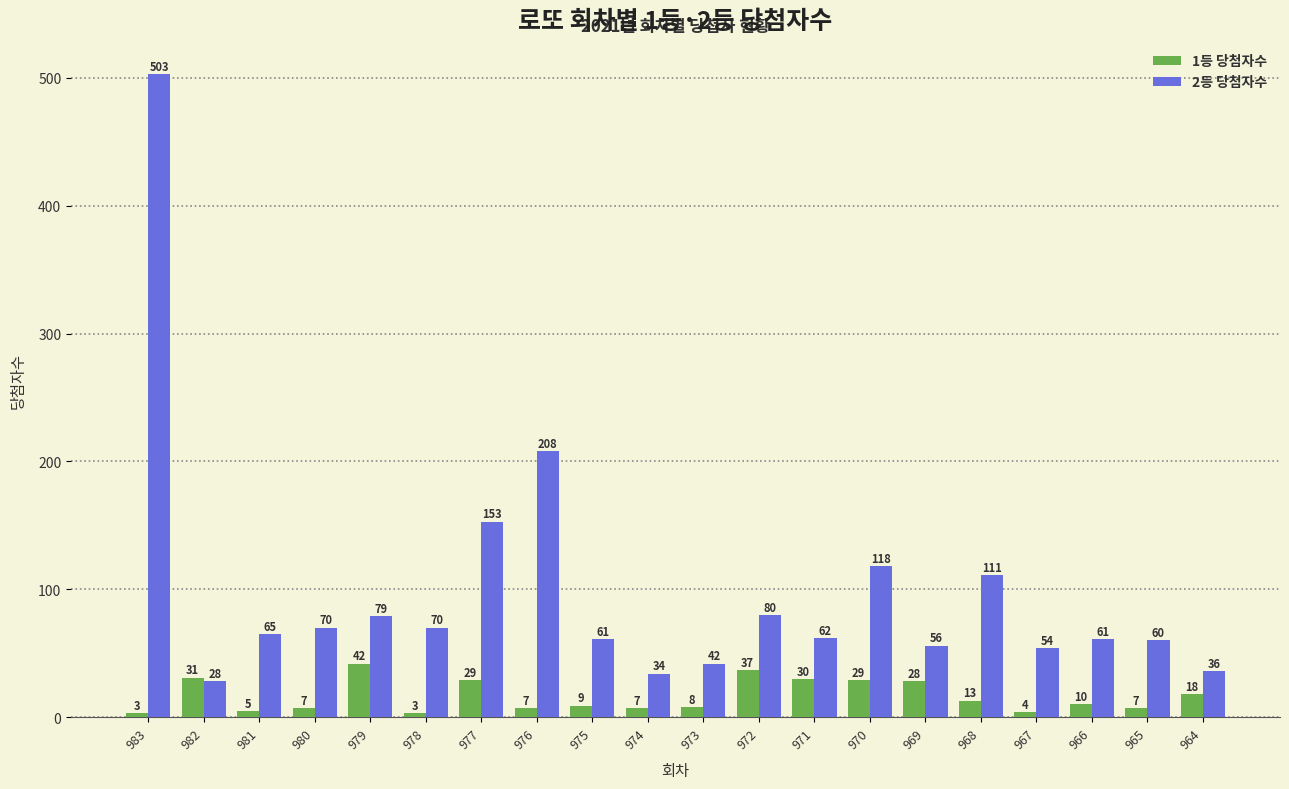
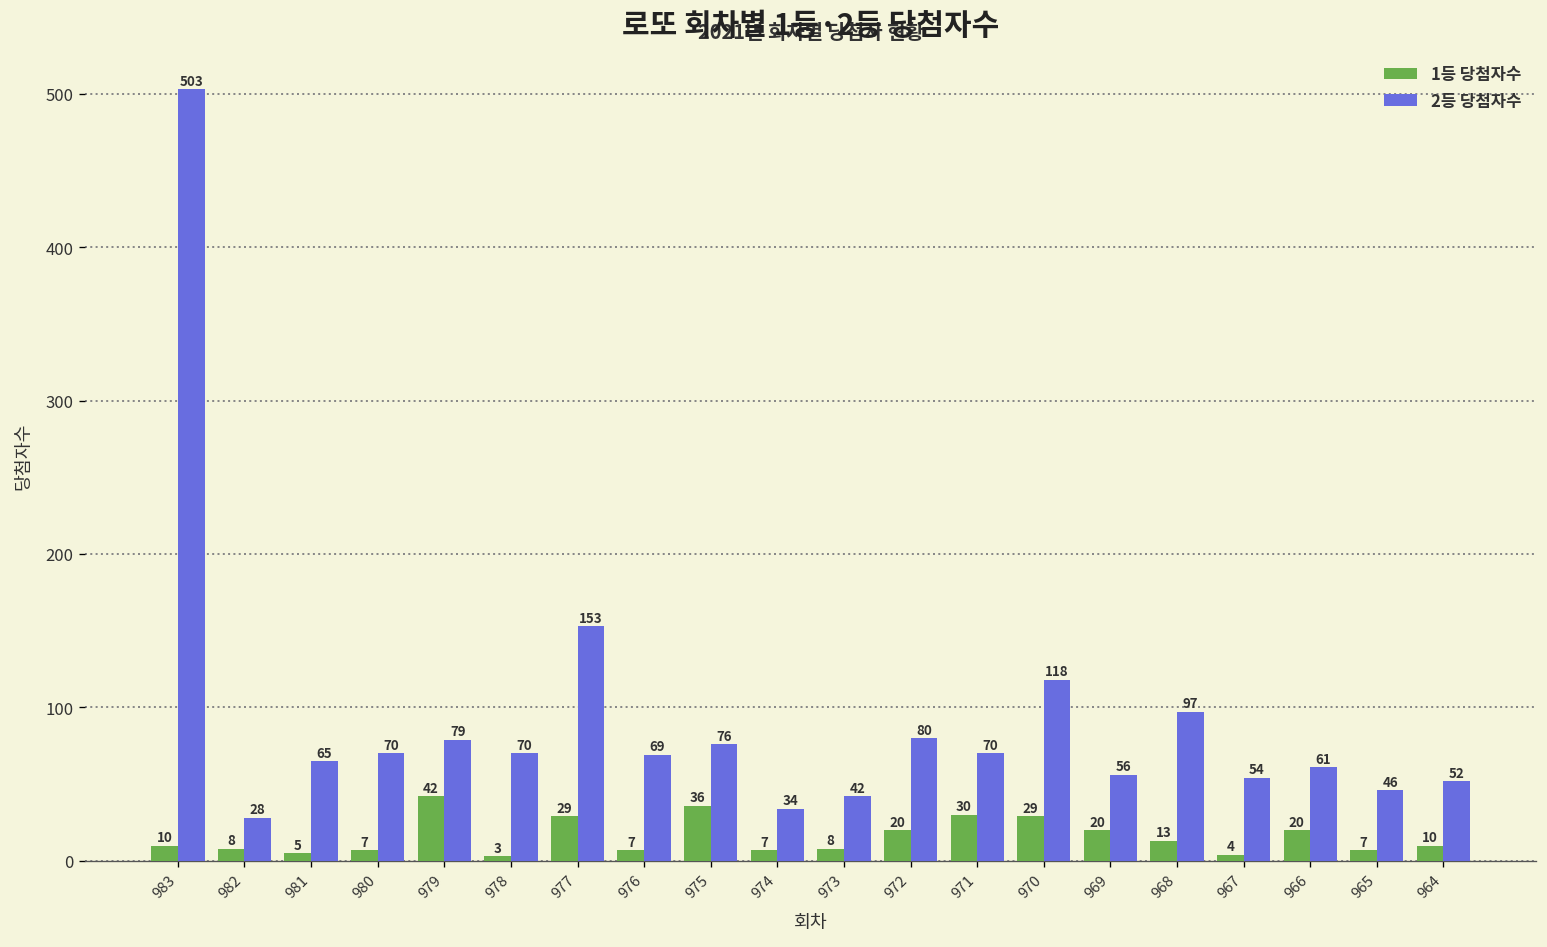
1등 당첨자수, 983: 3 -> 10
1등 당첨자수, 982: 31 -> 8
2등 당첨자수, 976: 208 -> 69
1등 당첨자수, 975: 9 -> 36
2등 당첨자수, 975: 61 -> 76
1등 당첨자수, 972: 37 -> 20
2등 당첨자수, 971: 62 -> 70
1등 당첨자수, 969: 28 -> 20
2등 당첨자수, 968: 111 -> 97
1등 당첨자수, 966: 10 -> 20
2등 당첨자수, 965: 60 -> 46
1등 당첨자수, 964: 18 -> 10
2등 당첨자수, 964: 36 -> 52
